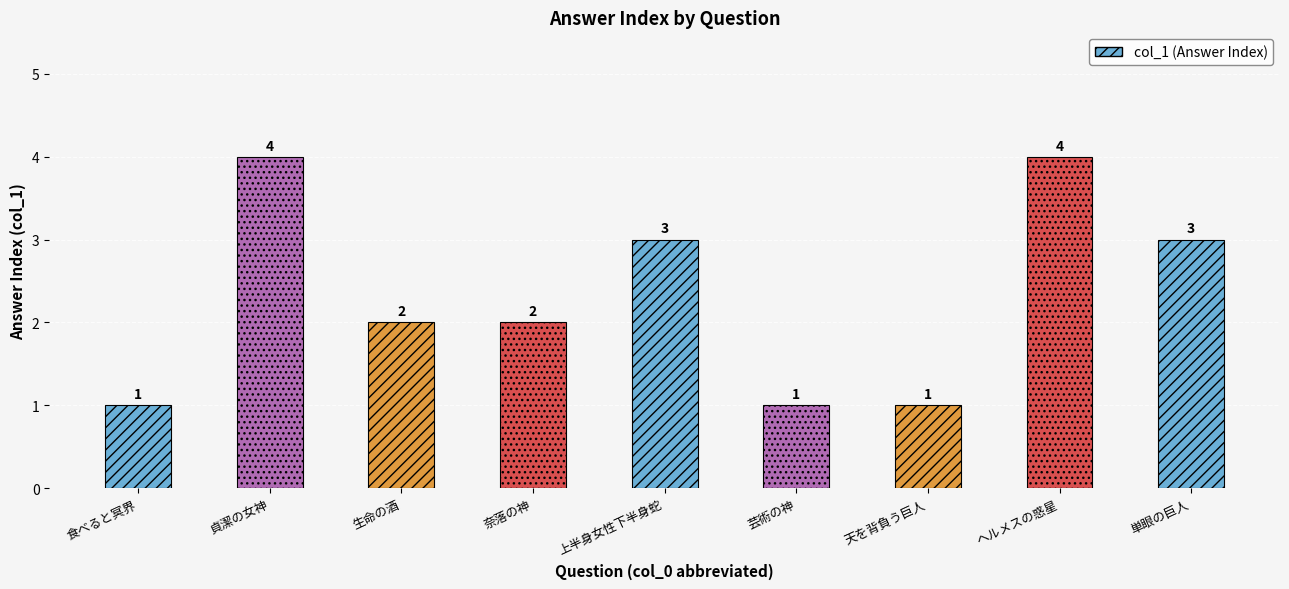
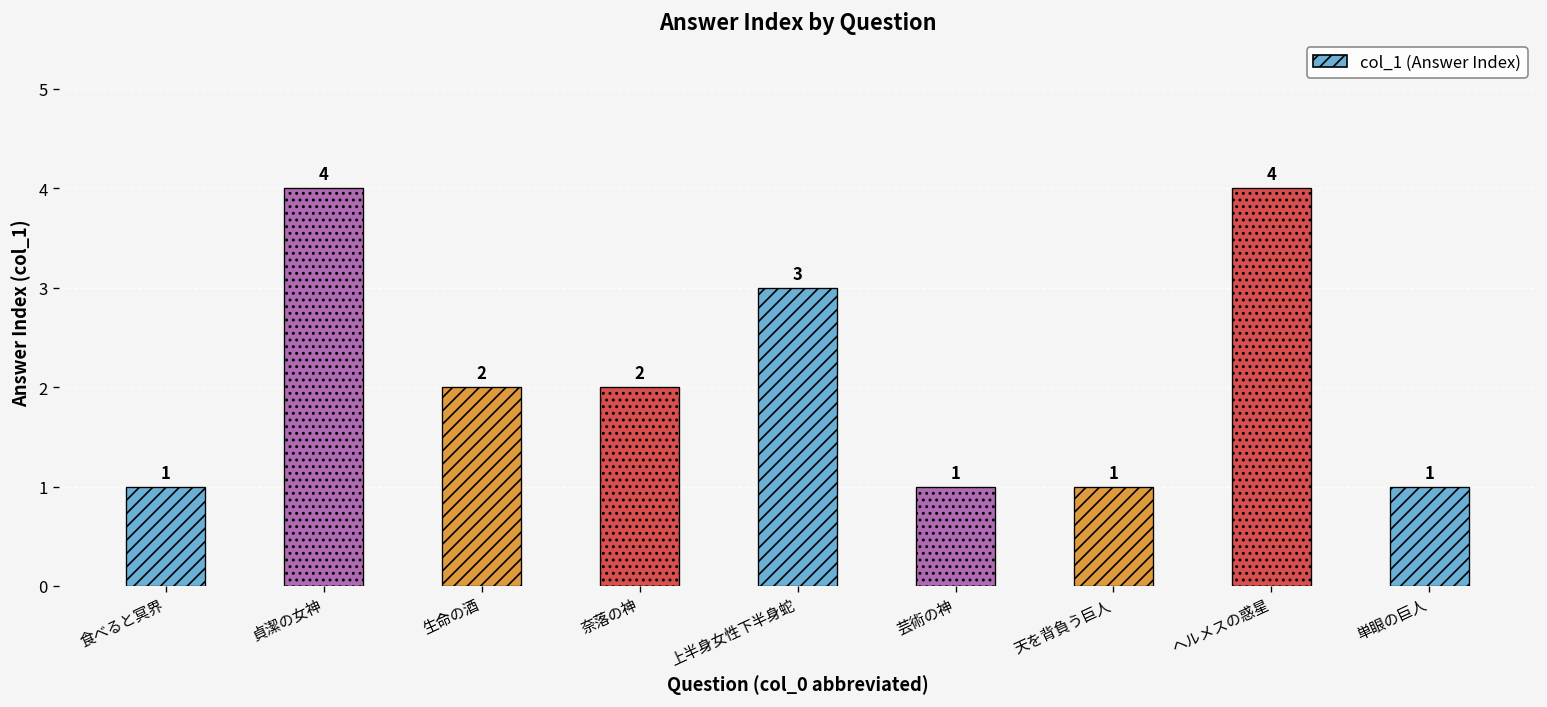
単眼の巨人: 3 -> 1
